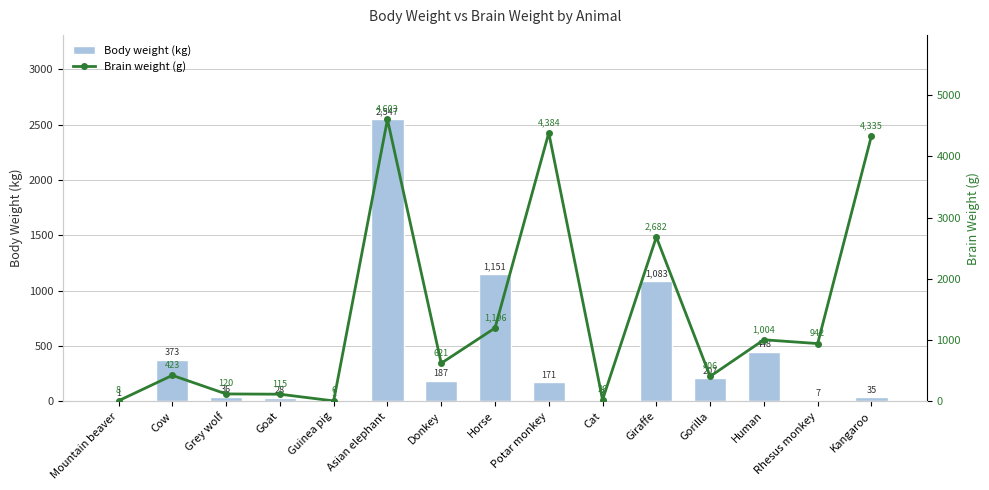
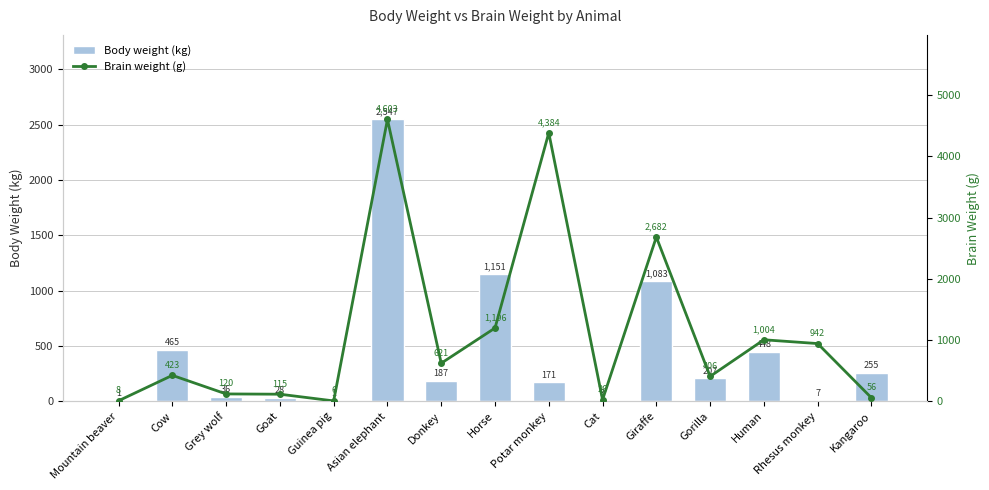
Body weight (kg), Cow: 373 -> 465
Body weight (kg), Kangaroo: 35 -> 255
Brain weight (g), Kangaroo: 4,335 -> 56
